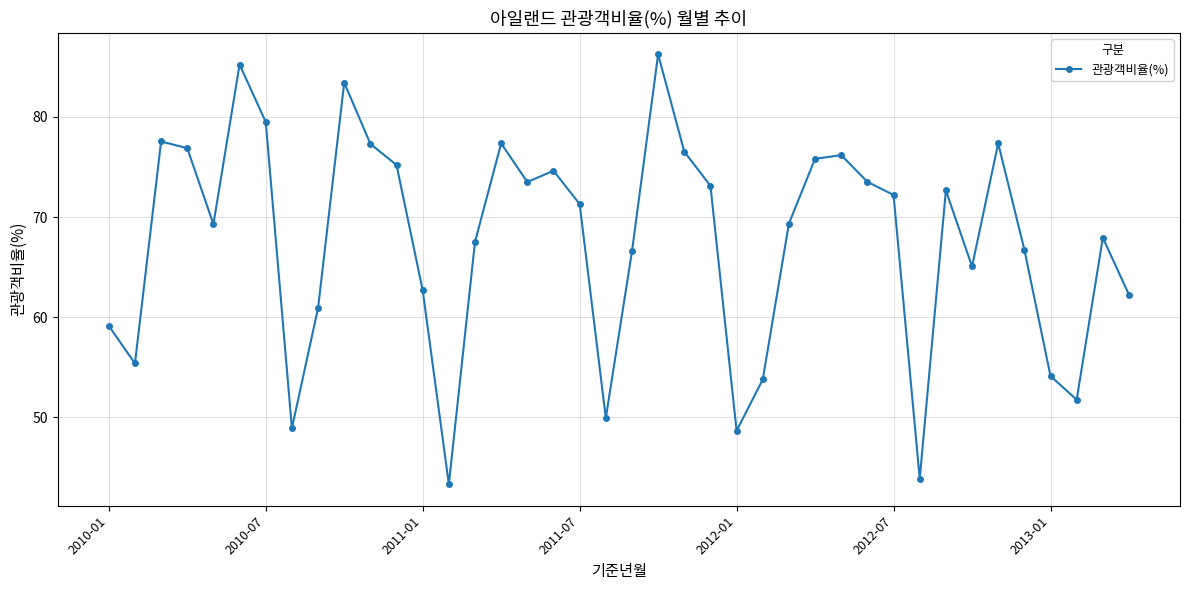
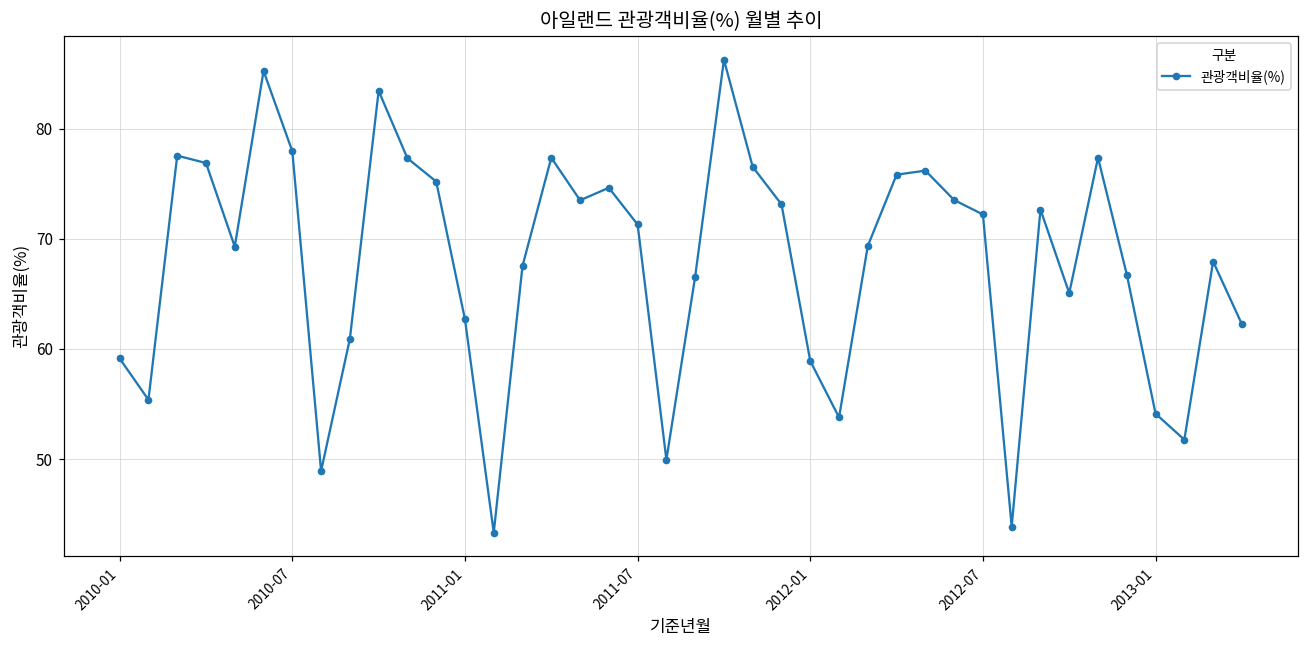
2010-07: 79.5 -> 77.9
2012-01: 48.7 -> 58.9
